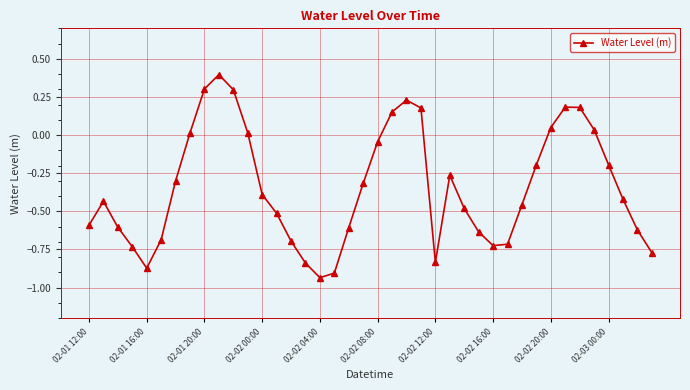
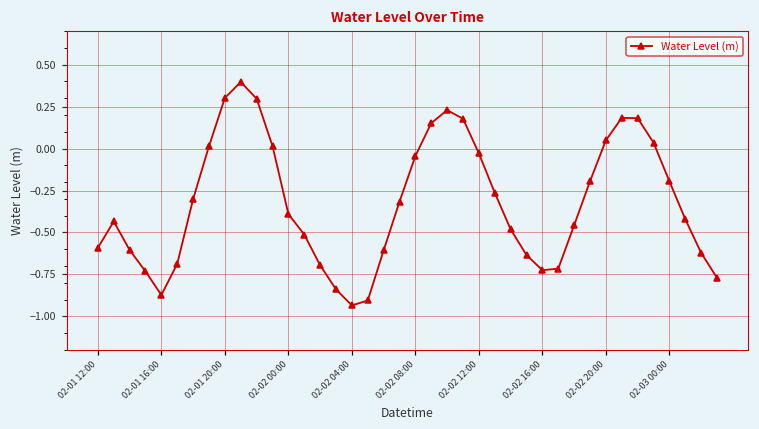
02-02 12:00: -0.83 -> -0.03
